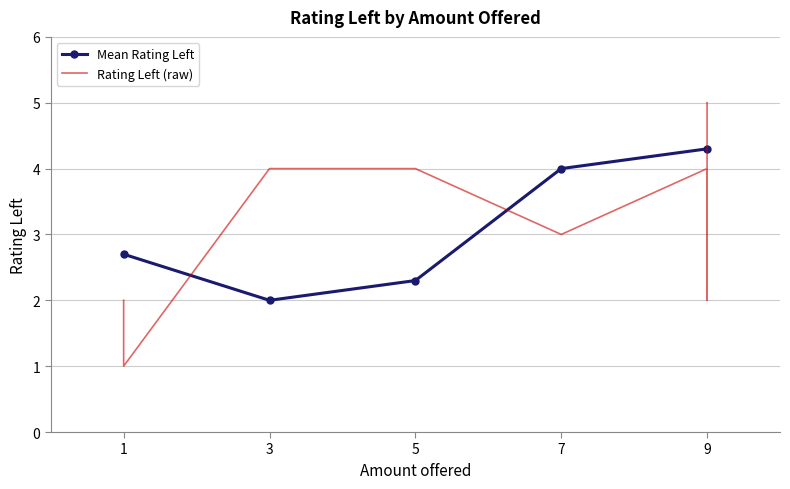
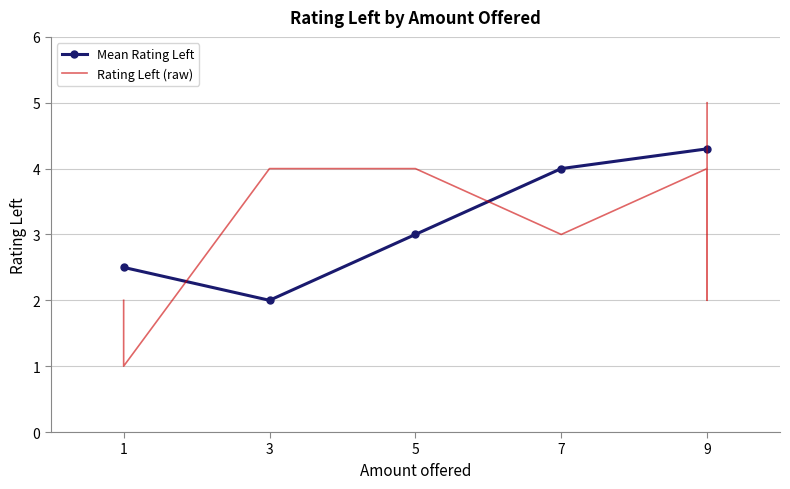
Mean Rating Left, 1: 2.7 -> 2.5
Mean Rating Left, 5: 2.3 -> 3.0
